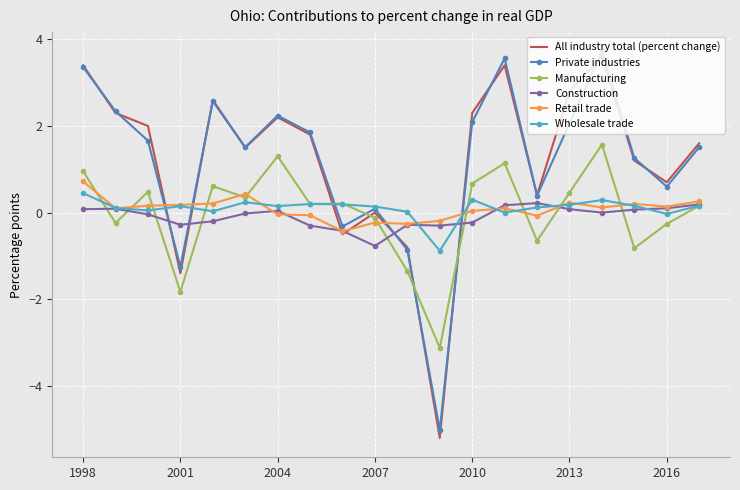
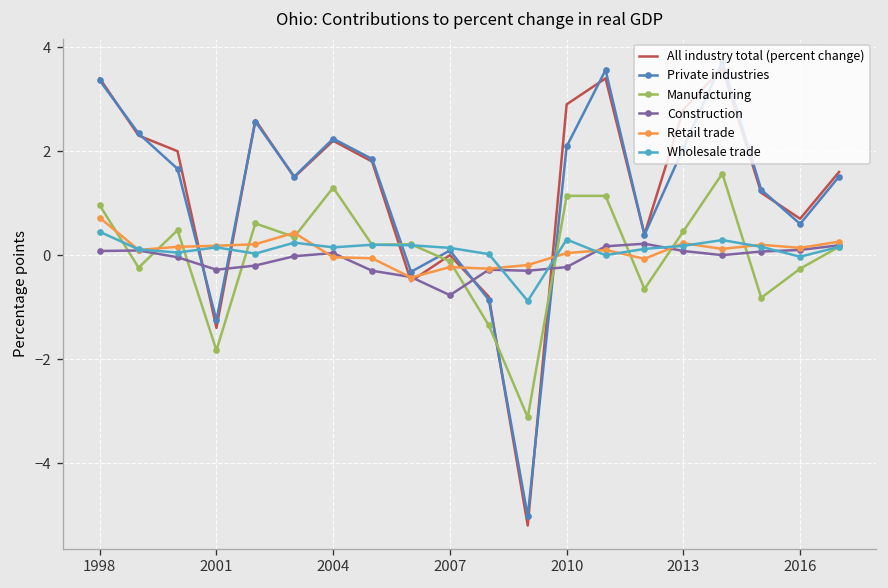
All industry total (percent change), 2010: 2.3 -> 2.9
Manufacturing, 2010: 0.7 -> 1.1
